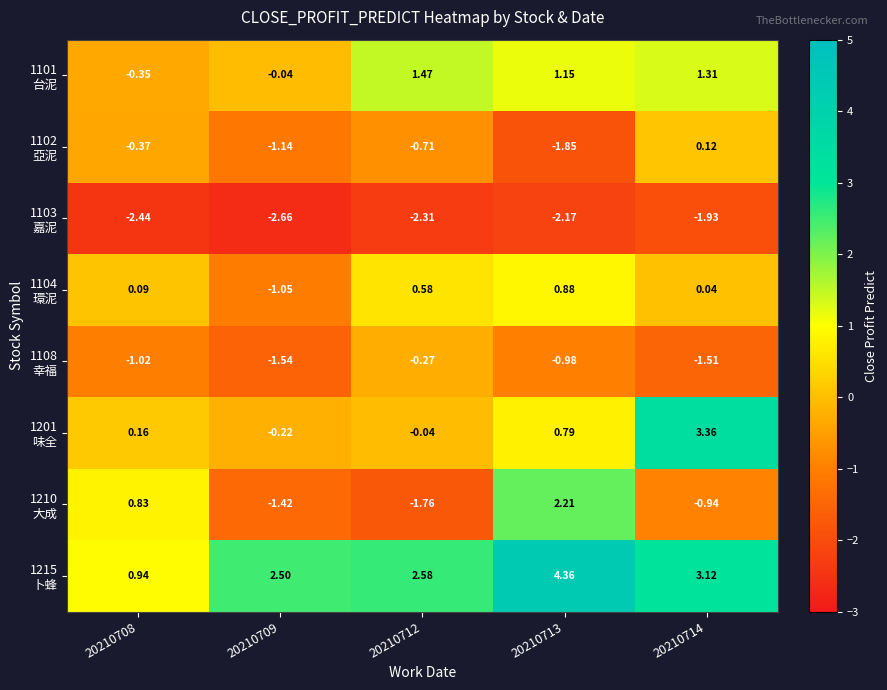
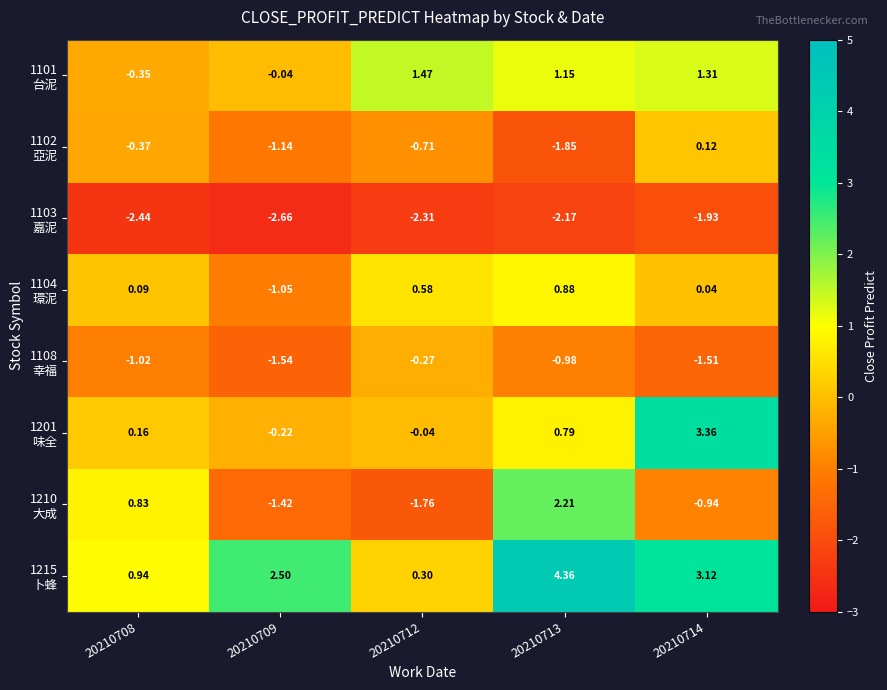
1215 卜蜂, 20210712: 2.58 -> 0.30
